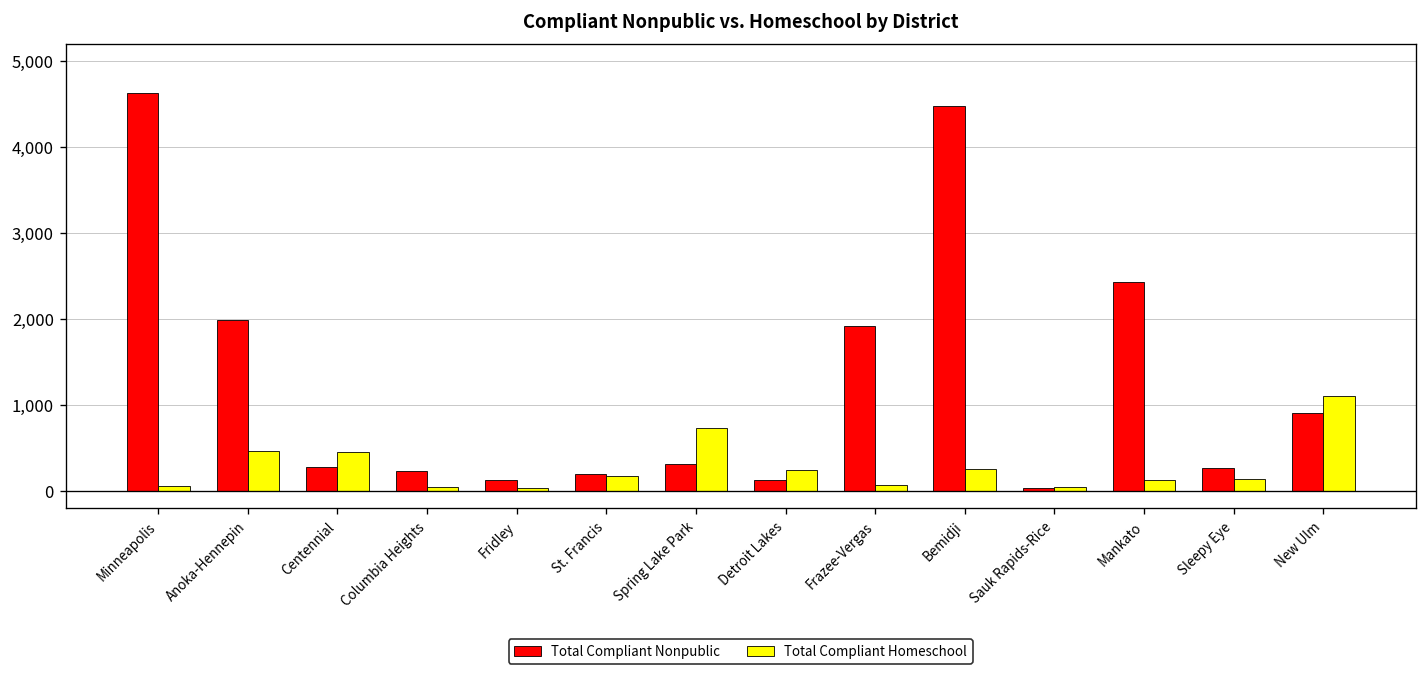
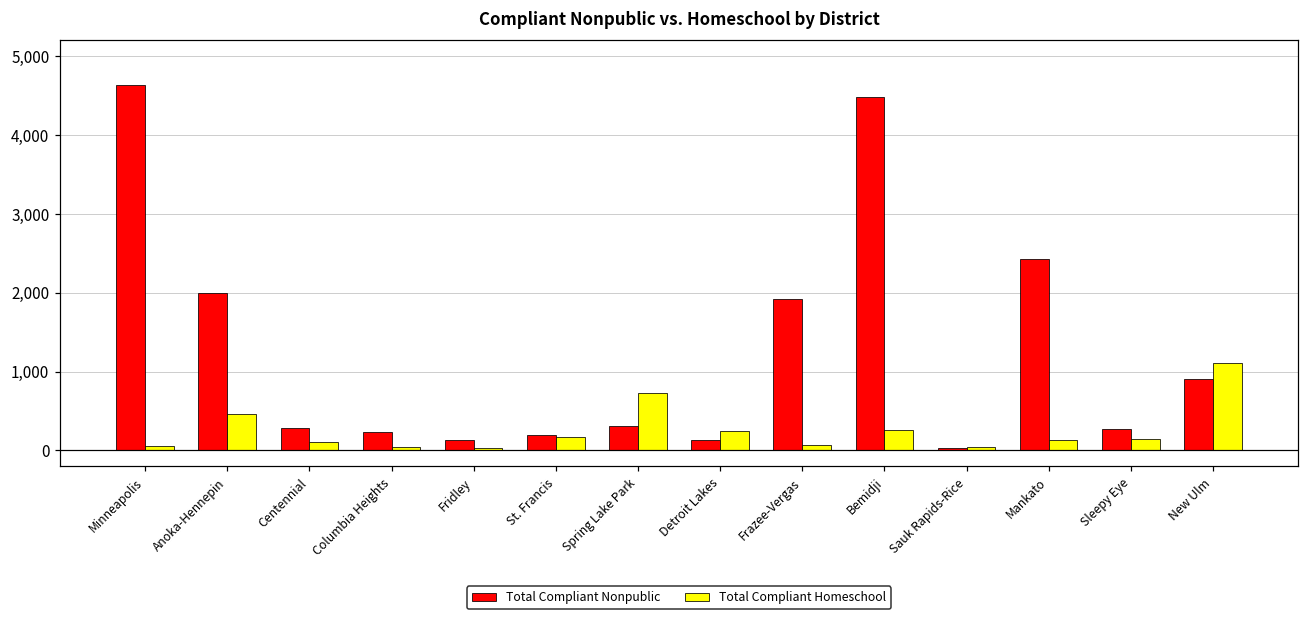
Total Compliant Homeschool, Centennial: 500 -> 100
